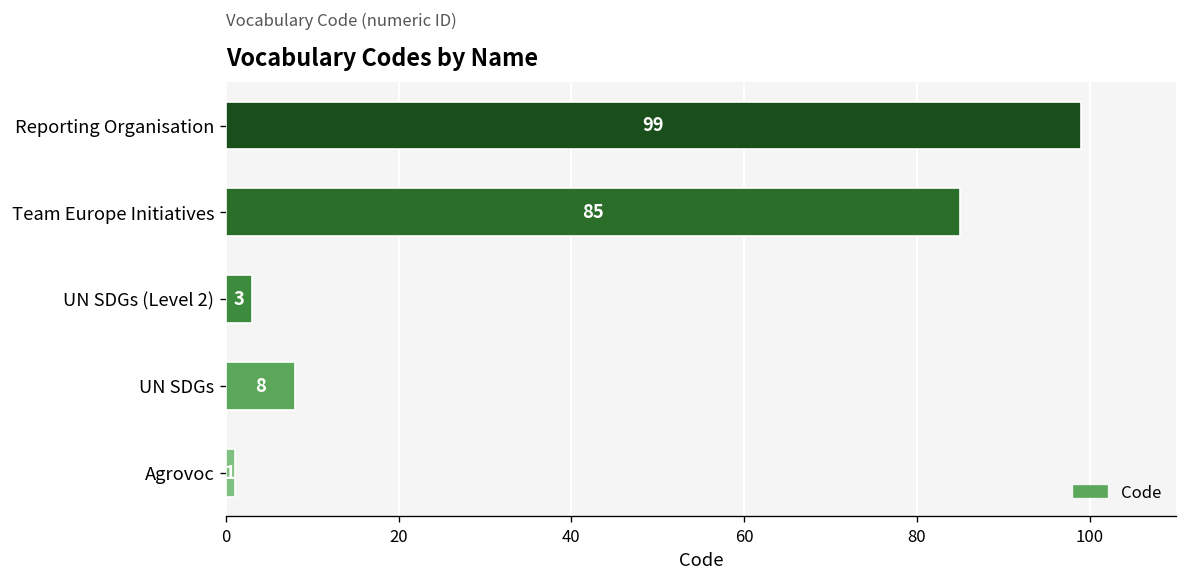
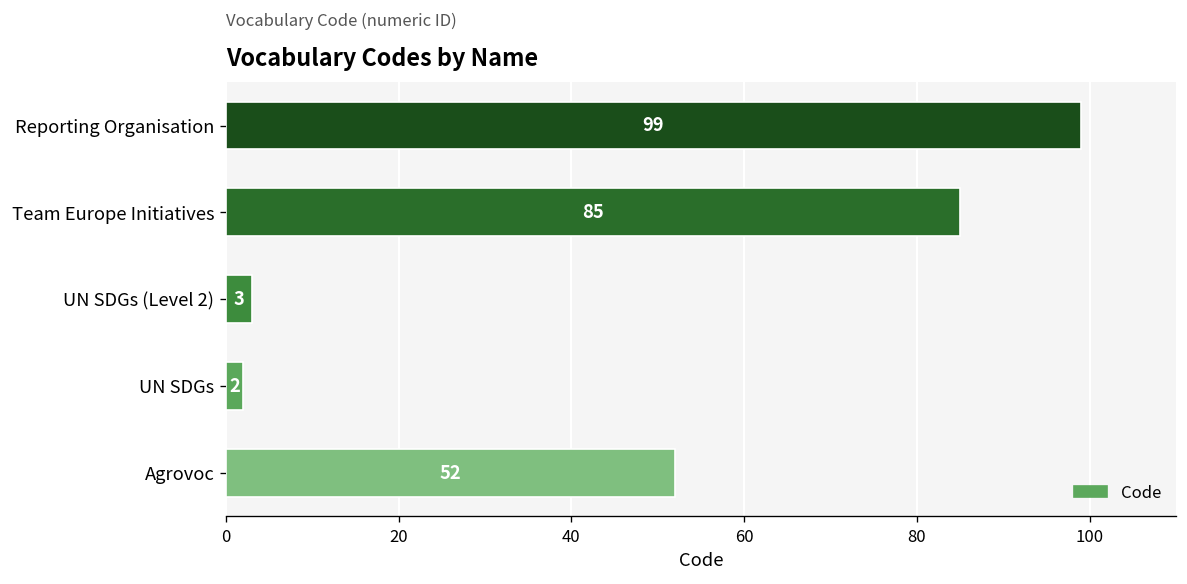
UN SDGs: 8 -> 2
Agrovoc: 1 -> 52
